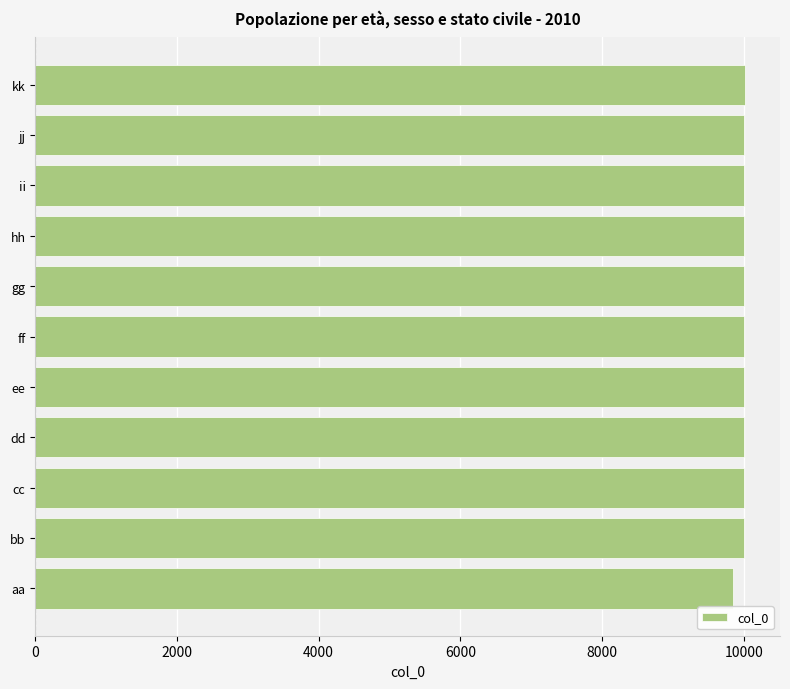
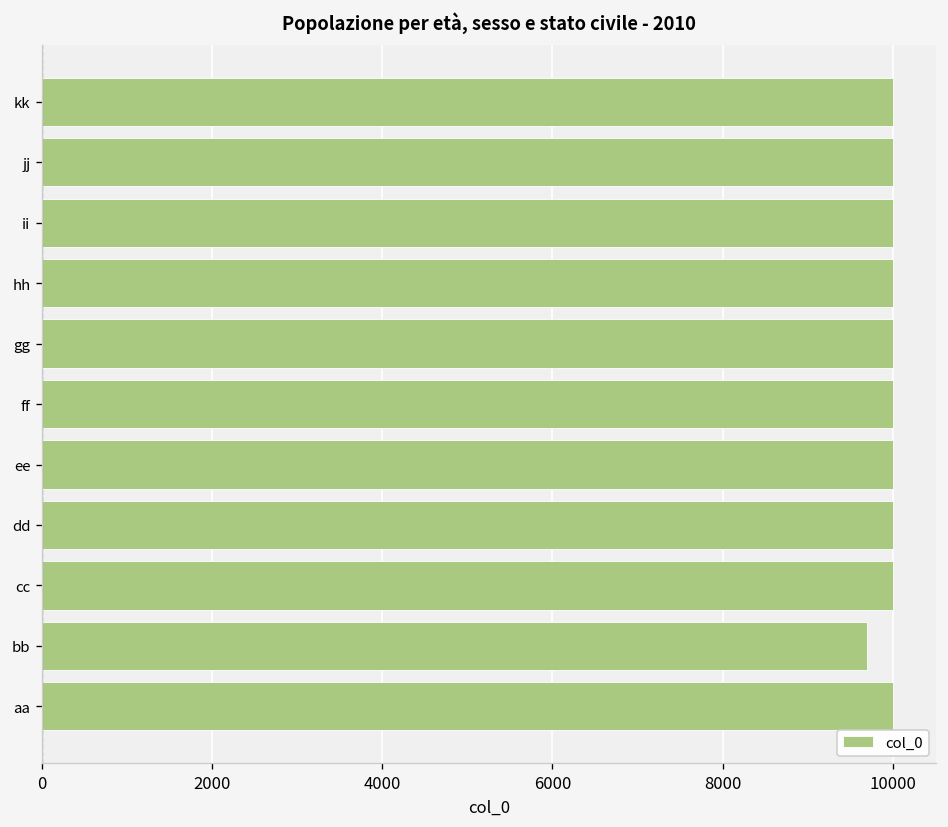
bb: 10000 -> 9700
aa: 9800 -> 10000
